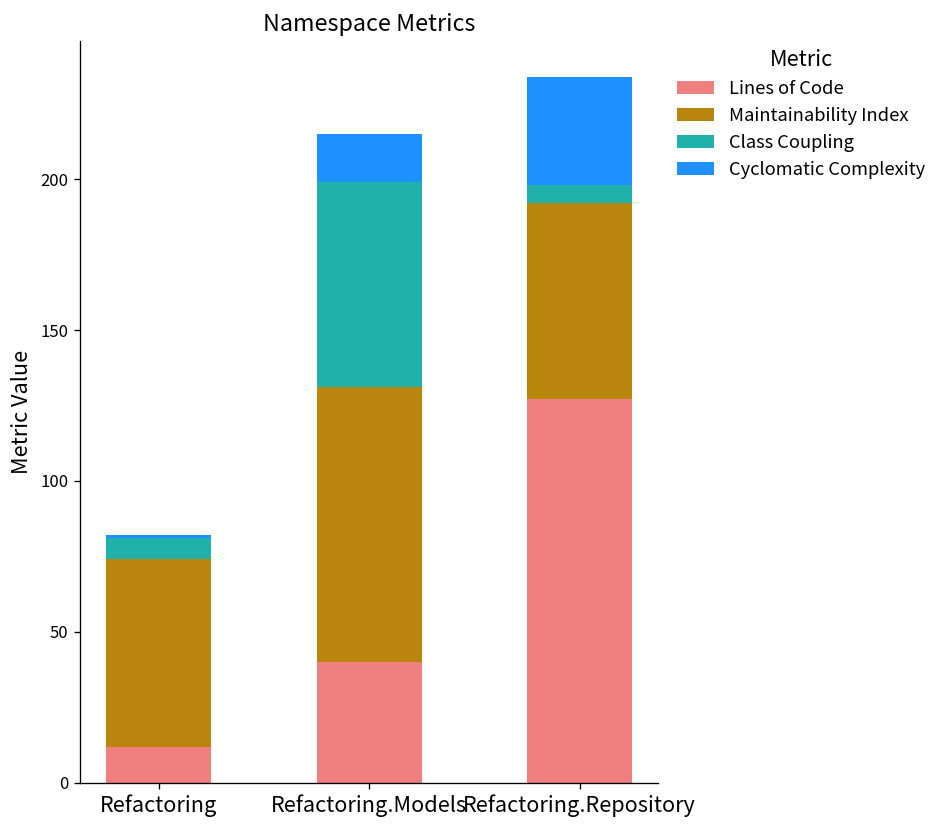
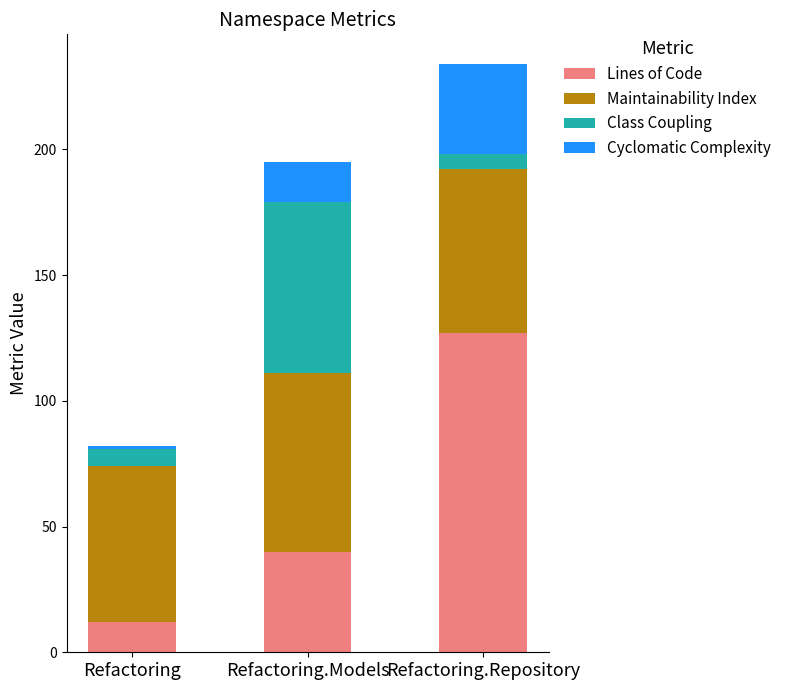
Maintainability Index, Refactoring.Models: 91 -> 71
